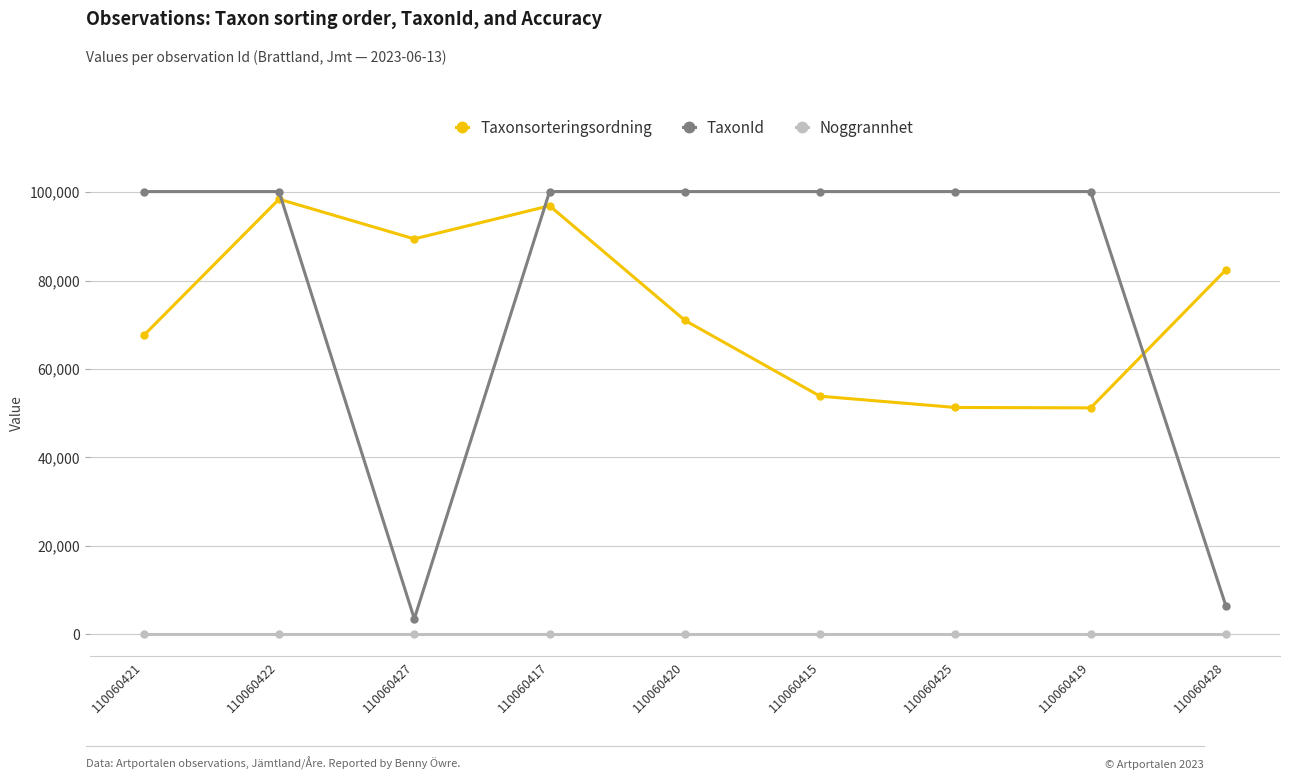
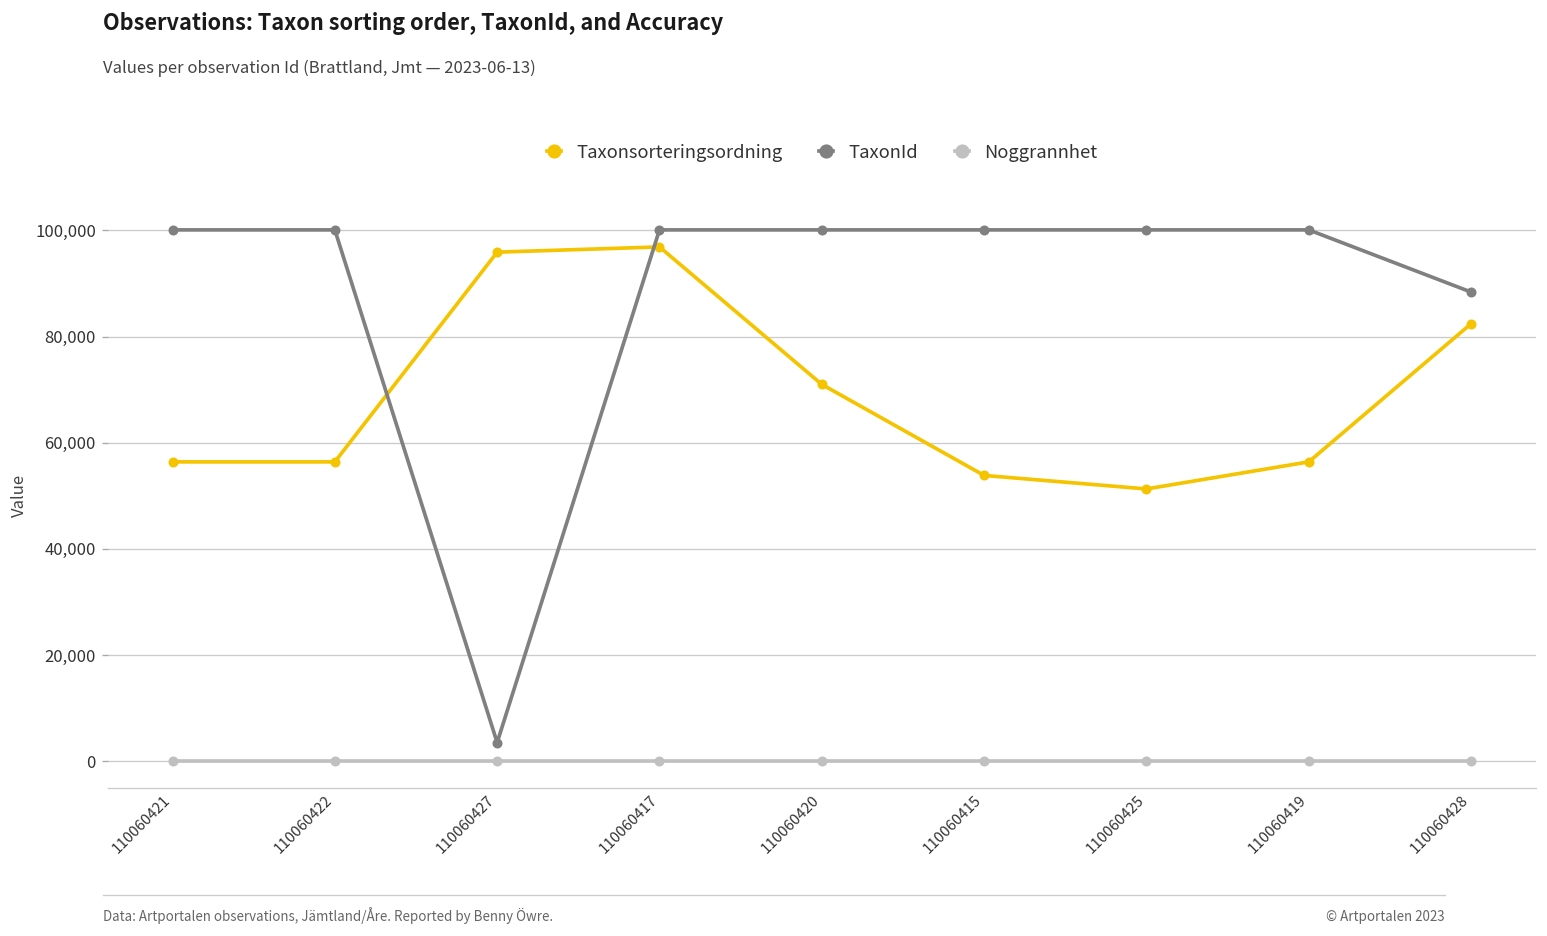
Taxonsorteringsordning, 110060421: 68,000 -> 56,000
Taxonsorteringsordning, 110060422: 98,000 -> 56,000
Taxonsorteringsordning, 110060427: 89,000 -> 96,000
Taxonsorteringsordning, 110060419: 51,000 -> 56,000
TaxonId, 110060428: 6,000 -> 88,000
